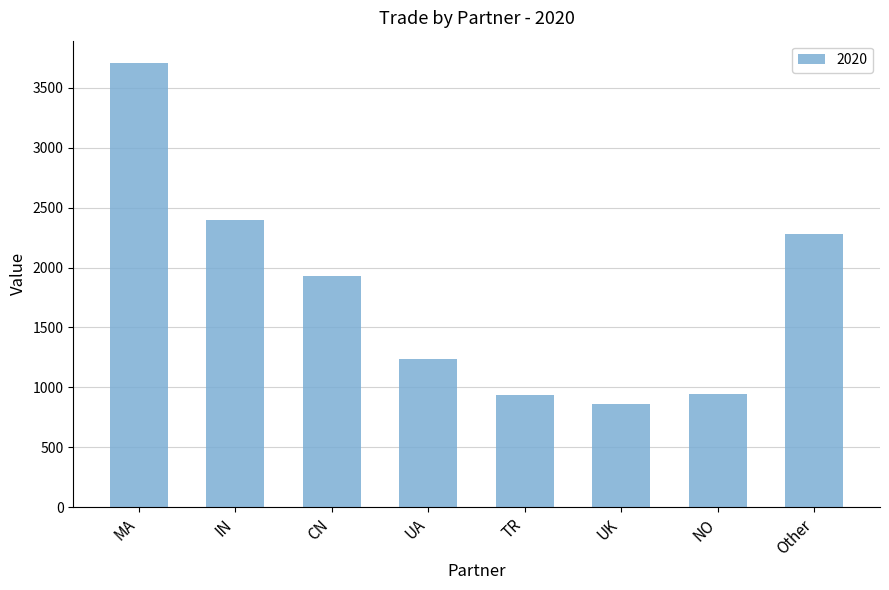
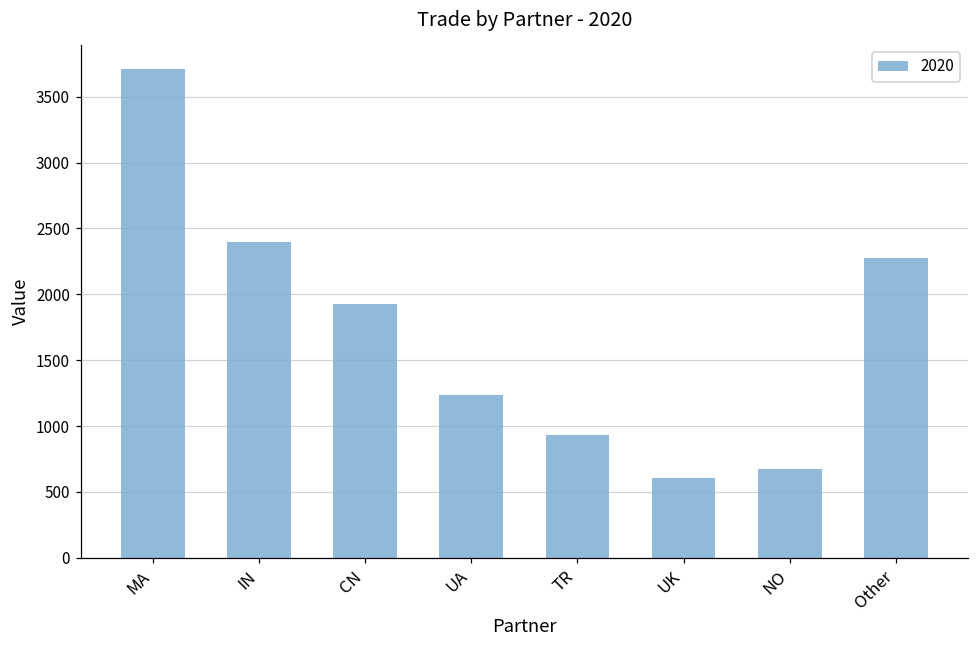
UK: 860 -> 610
NO: 950 -> 680
